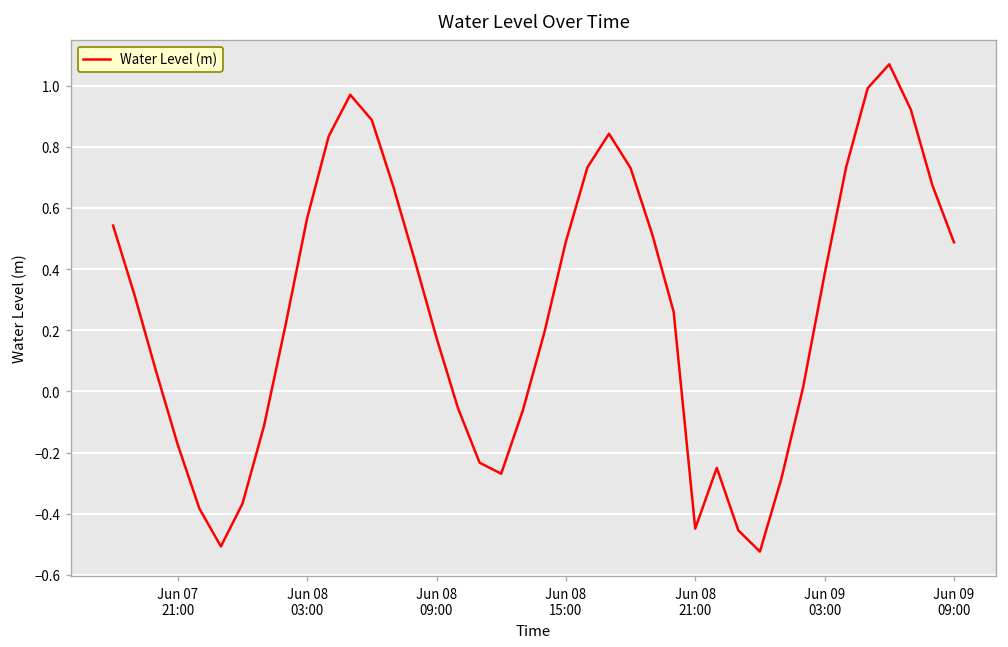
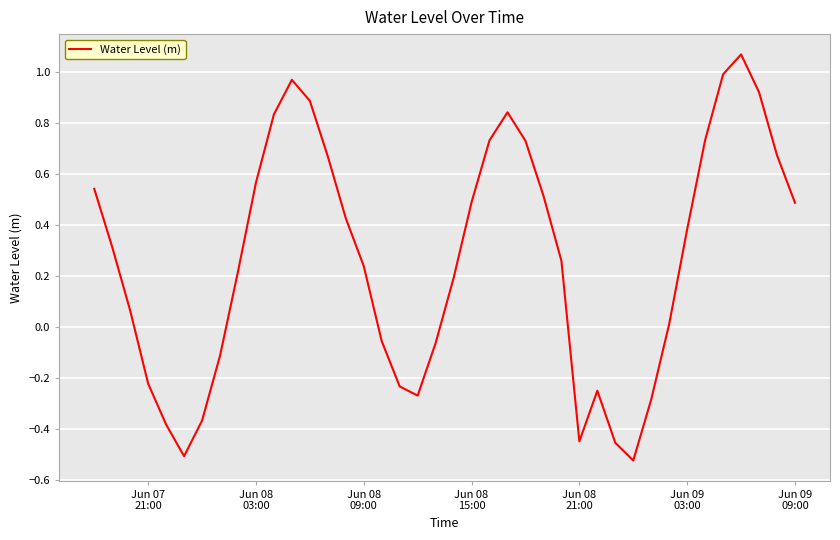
Jun 07 21:00: -0.17 -> -0.22
Jun 08 09:00: 0.18 -> 0.24
